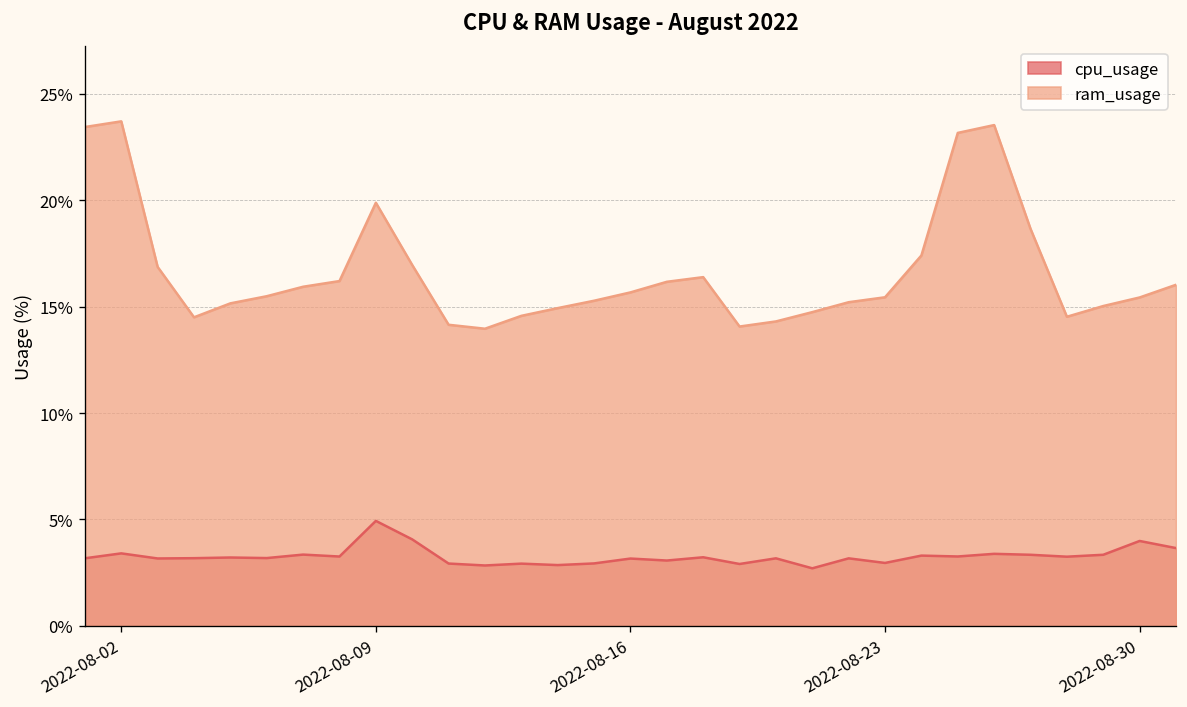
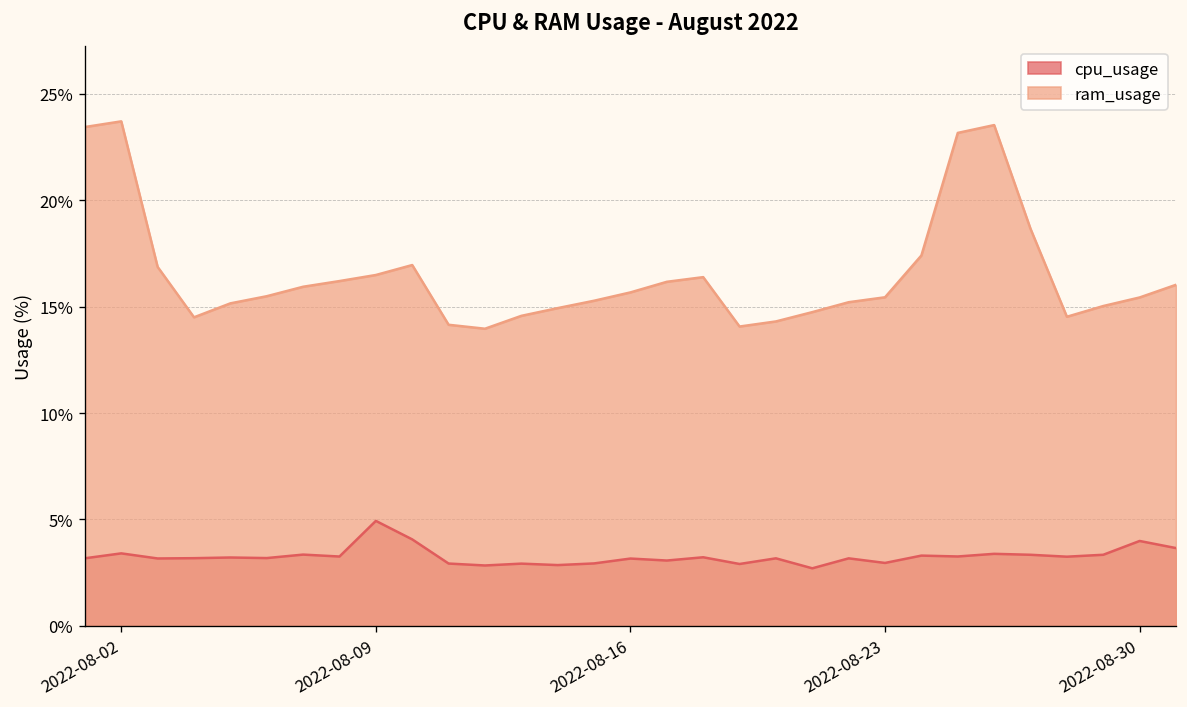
ram_usage, 2022-08-09: 19.9% -> 16.5%
